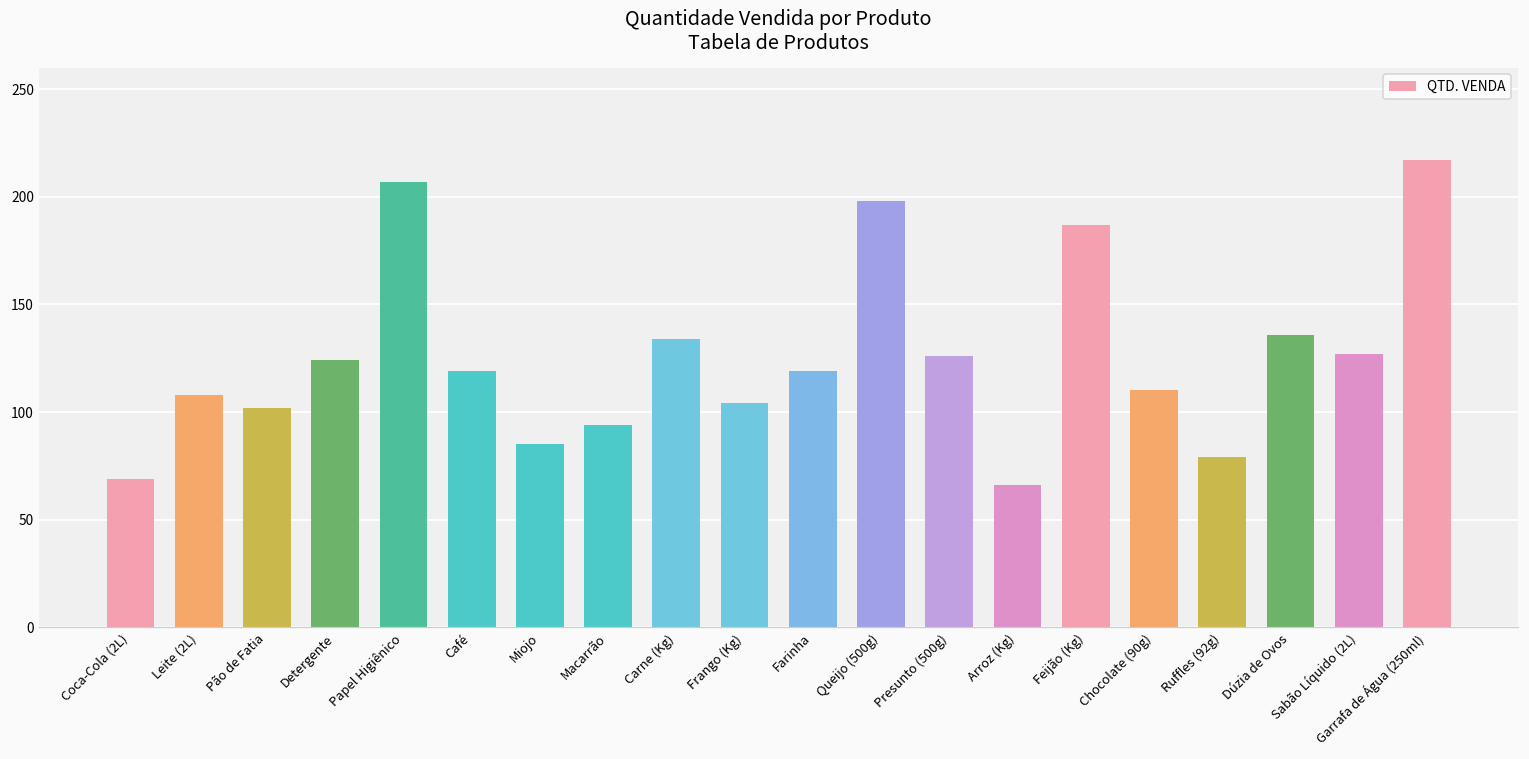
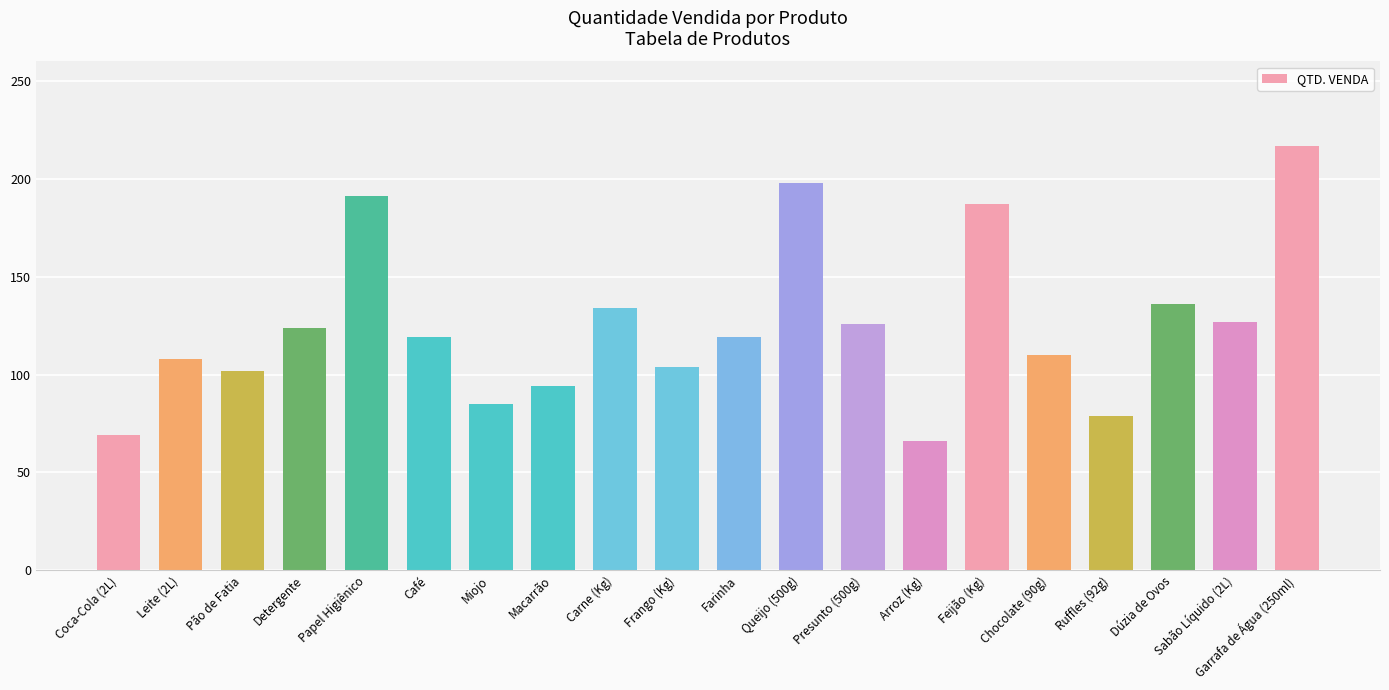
Papel Higiênico: 207 -> 191
